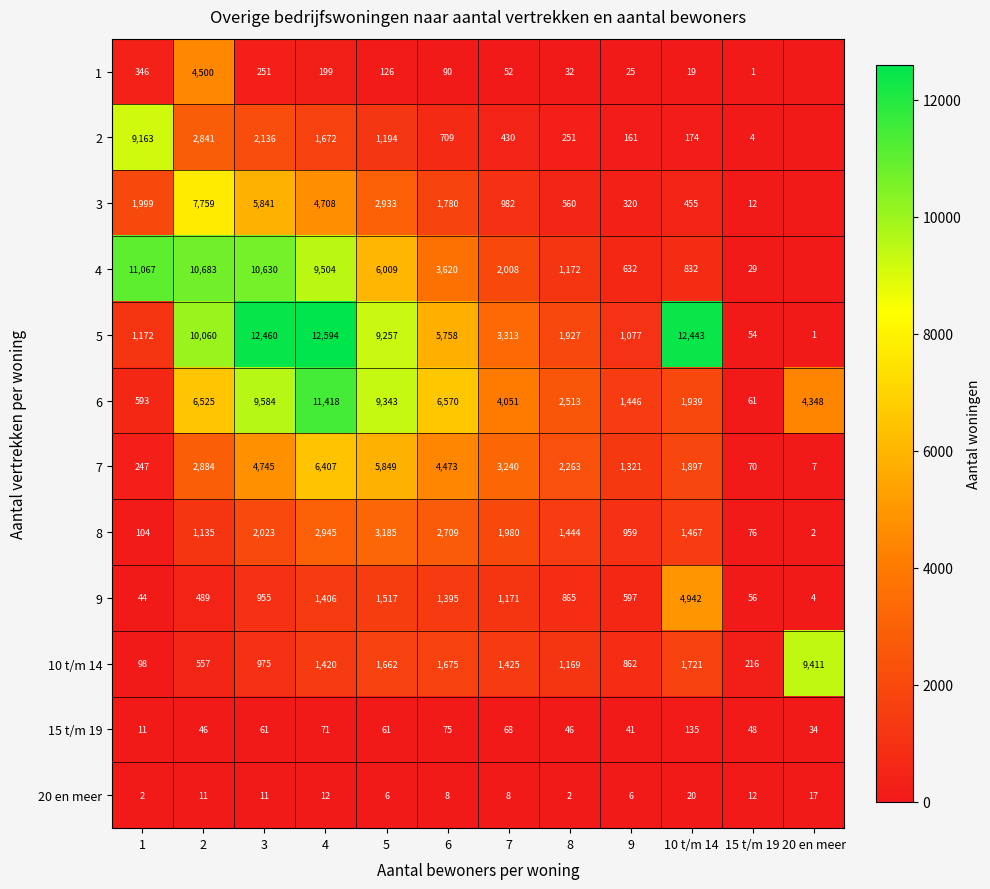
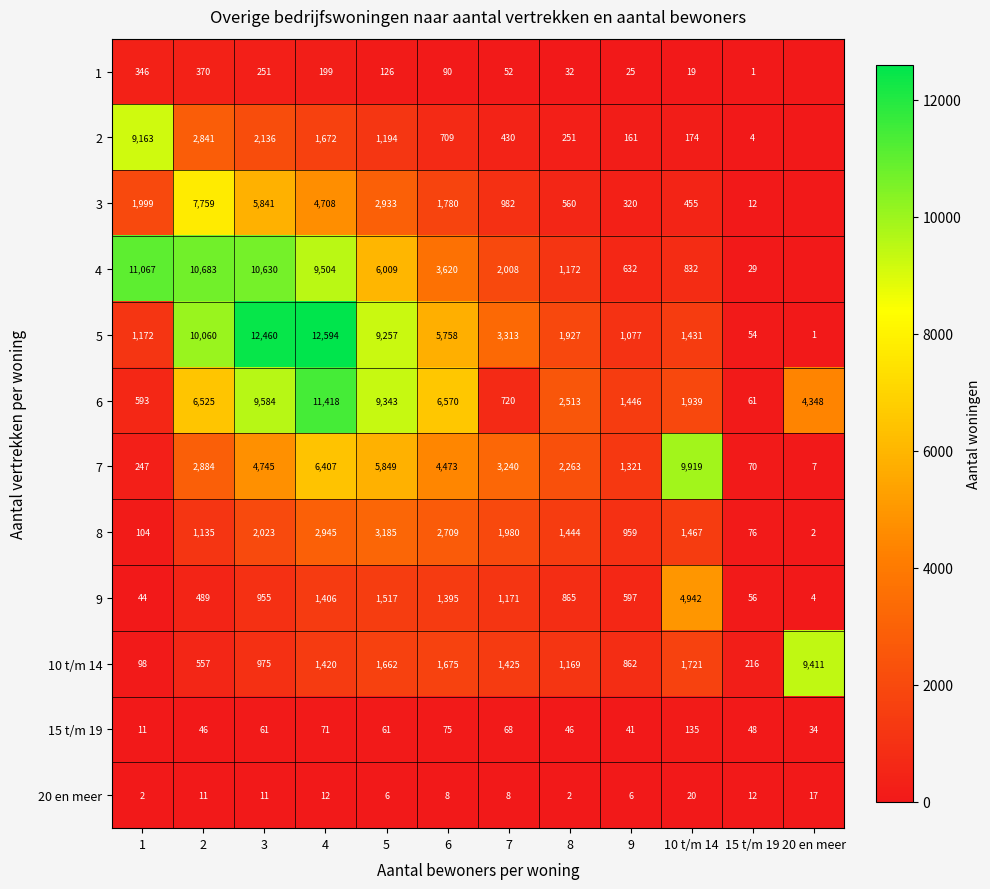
1, 2: 4,500 -> 370
5, 10 t/m 14: 12,443 -> 1,431
6, 7: 4,051 -> 720
7, 10 t/m 14: 1,897 -> 9,919
